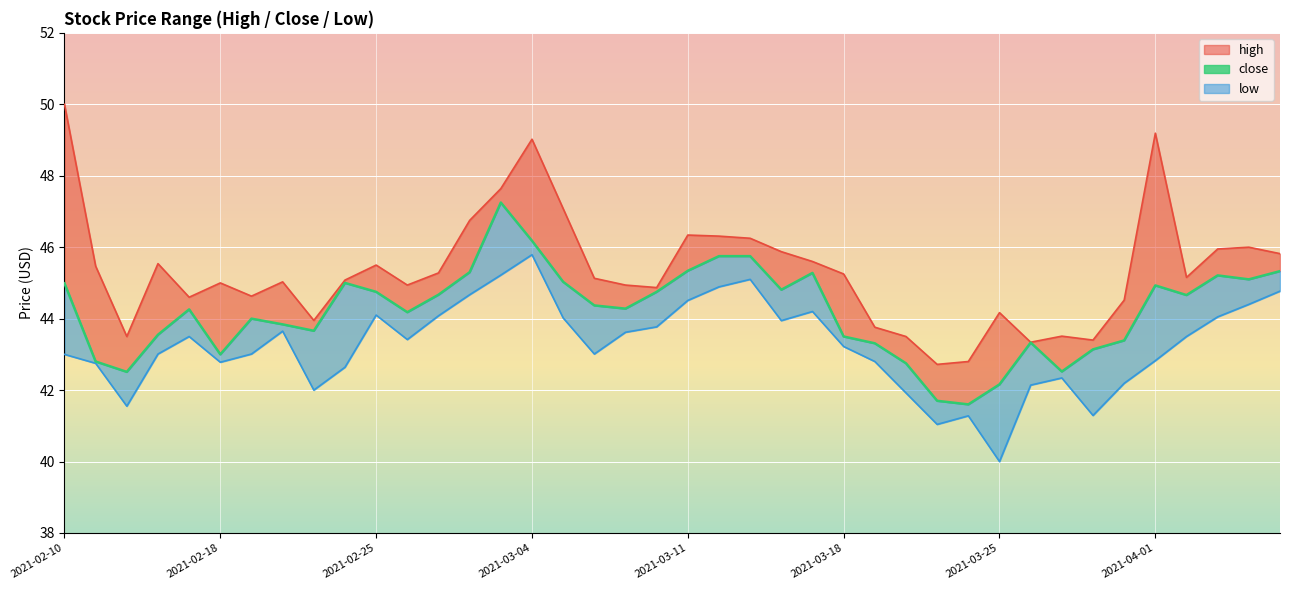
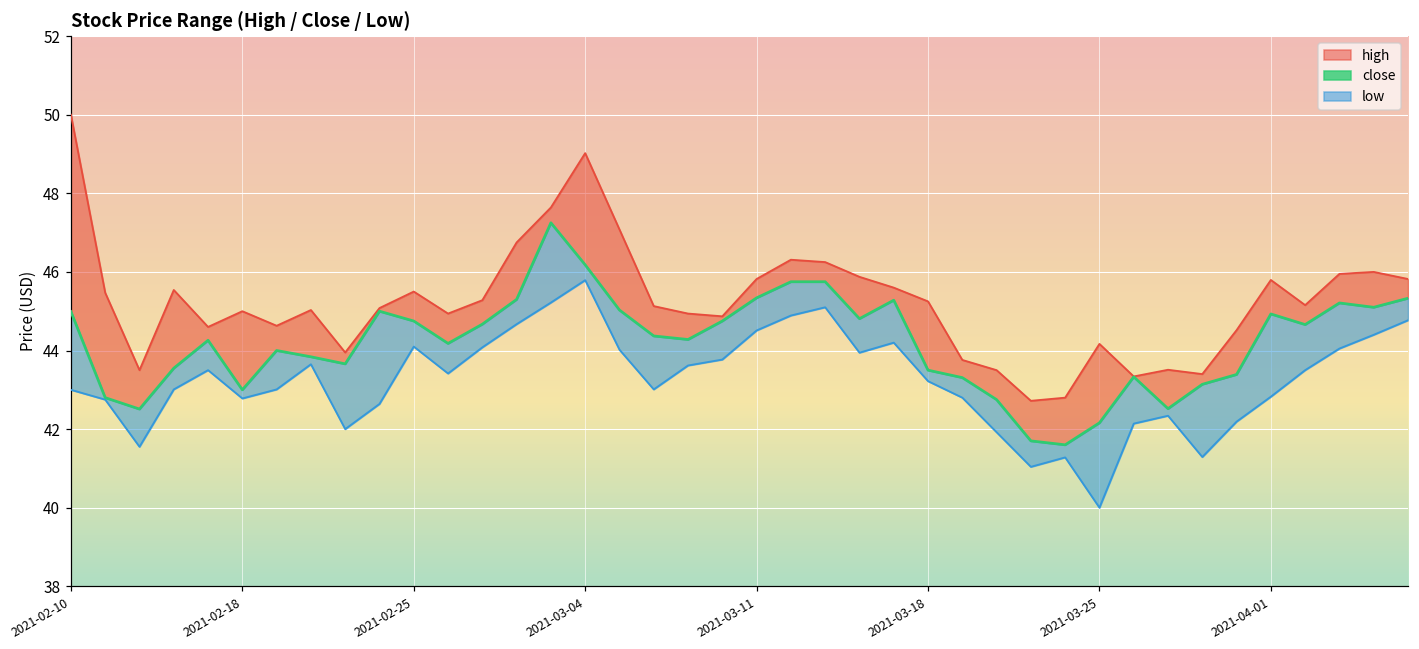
high, 2021-03-11: 46.3 -> 45.8
high, 2021-04-01: 49.2 -> 45.8
